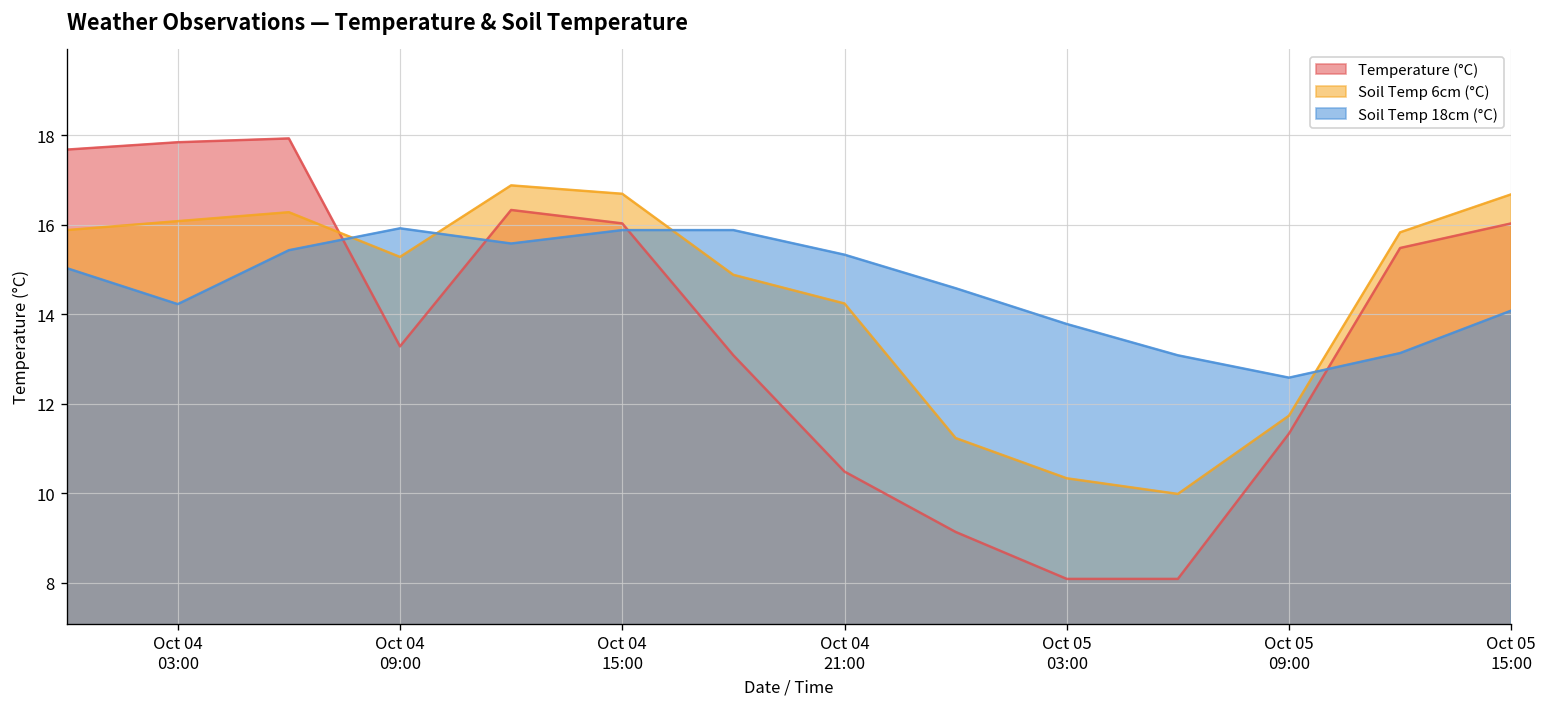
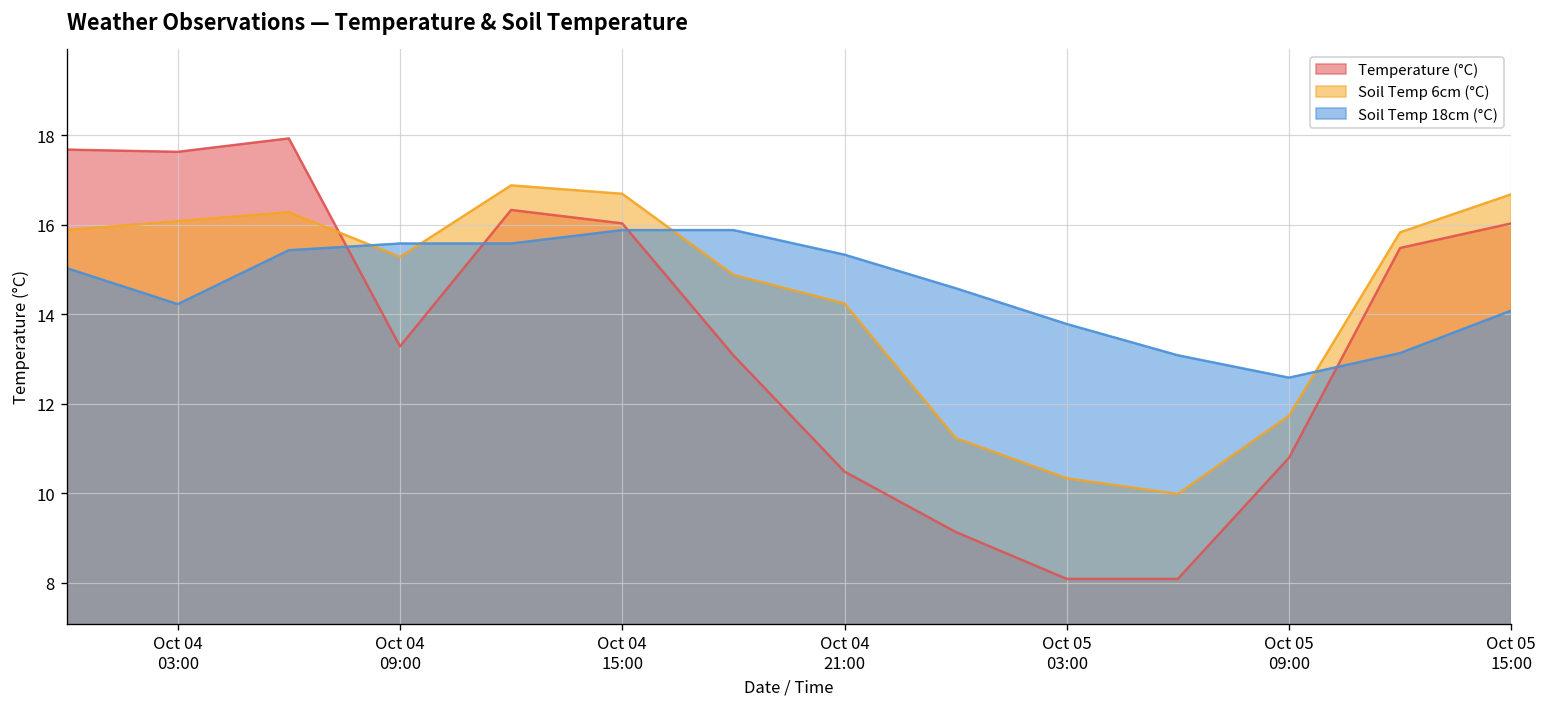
Temperature (°C), Oct 04 03:00: 17.8 -> 17.6
Soil Temp 18cm (°C), Oct 04 09:00: 15.9 -> 15.6
Temperature (°C), Oct 05 09:00: 11.3 -> 10.8
